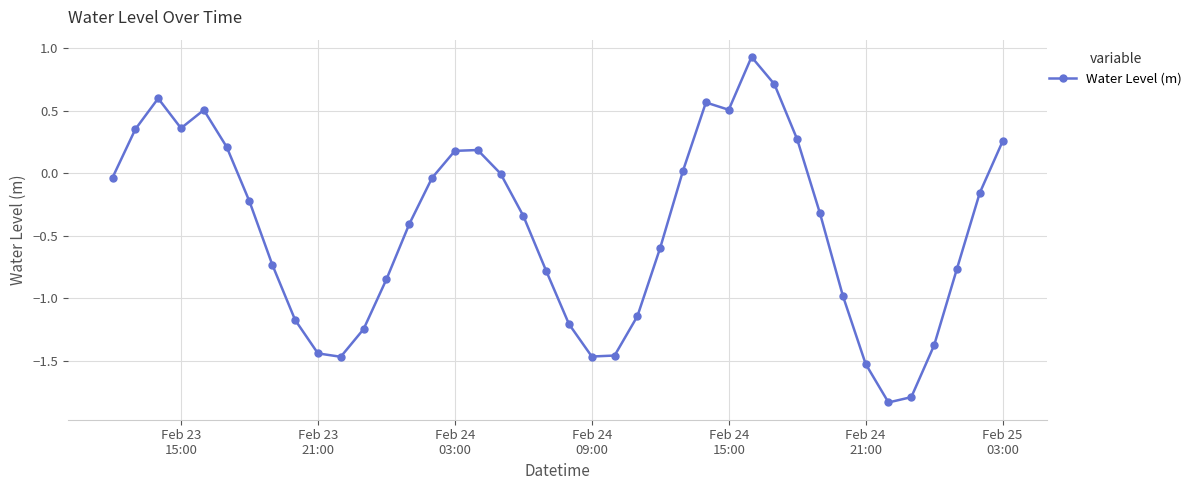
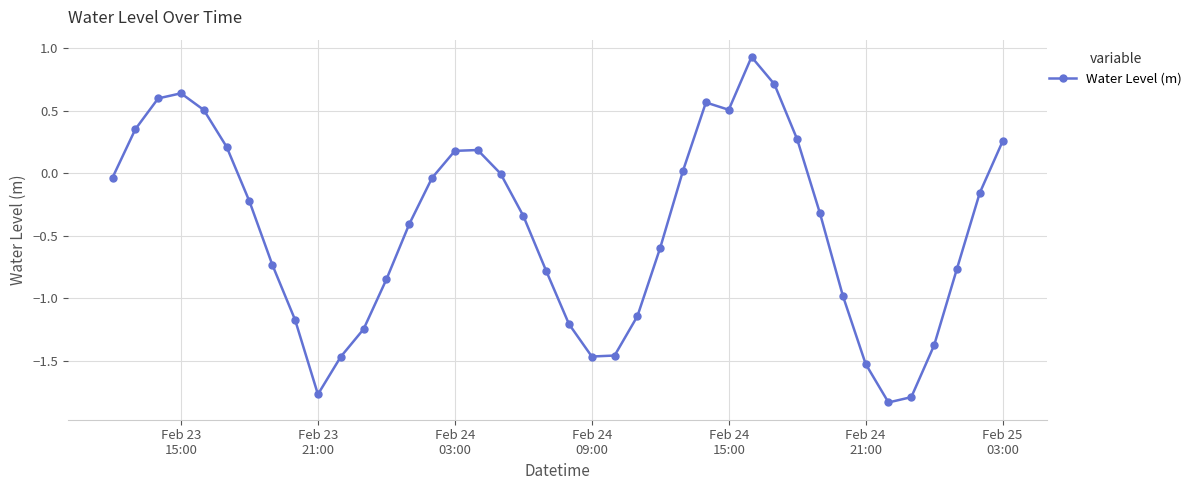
Feb 23 15:00: 0.36 -> 0.64
Feb 23 21:00: -1.44 -> -1.76
